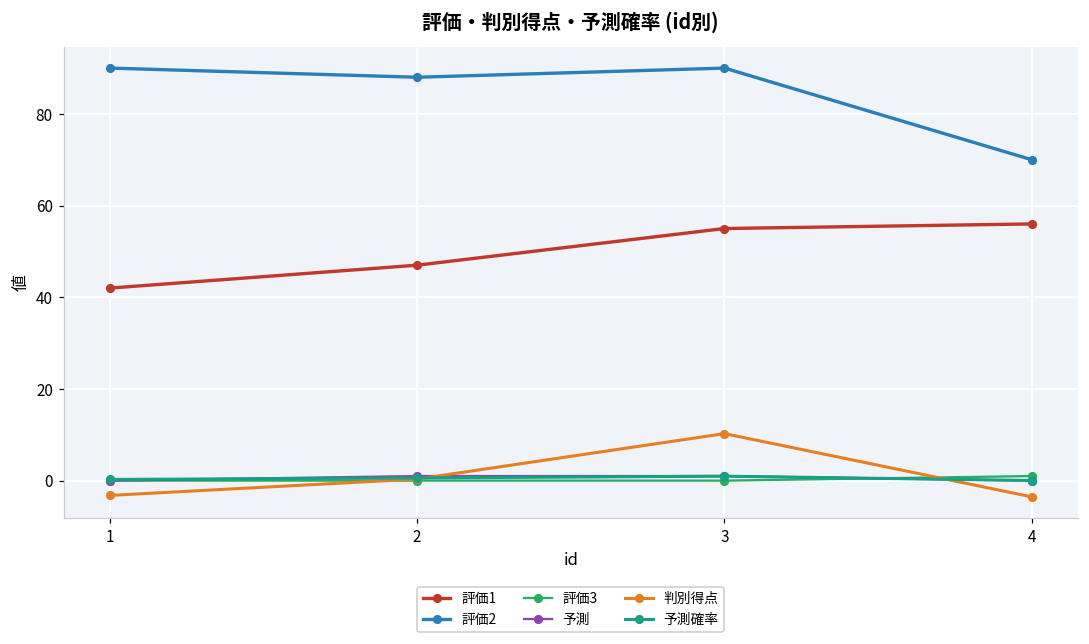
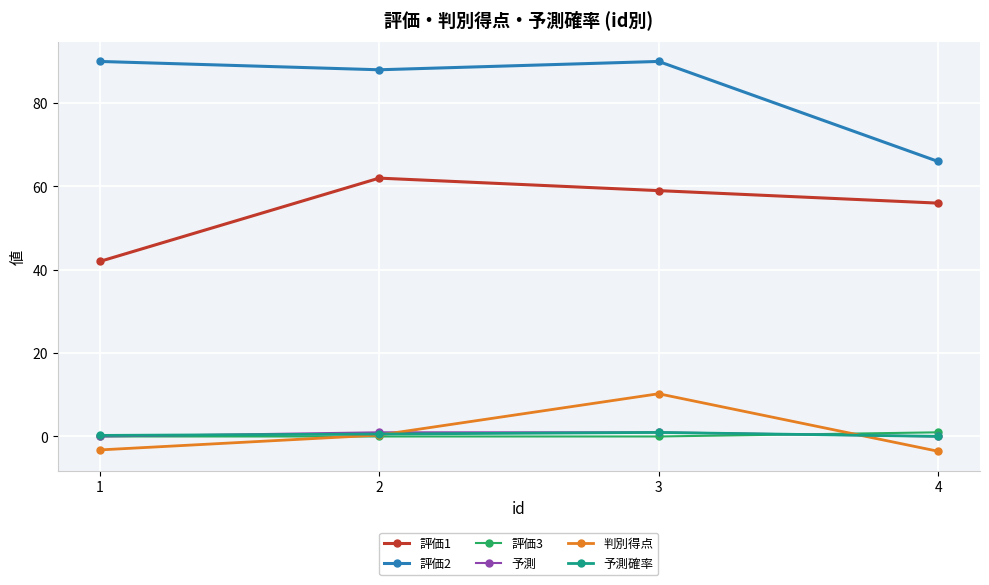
評価1, 2: 47 -> 62
評価1, 3: 55 -> 59
評価2, 4: 70 -> 66
